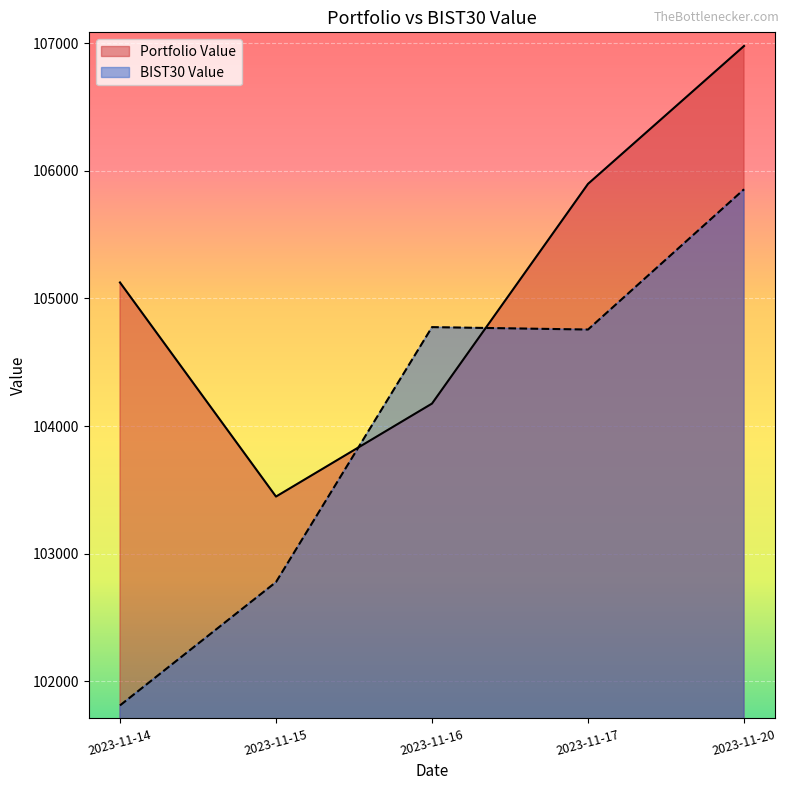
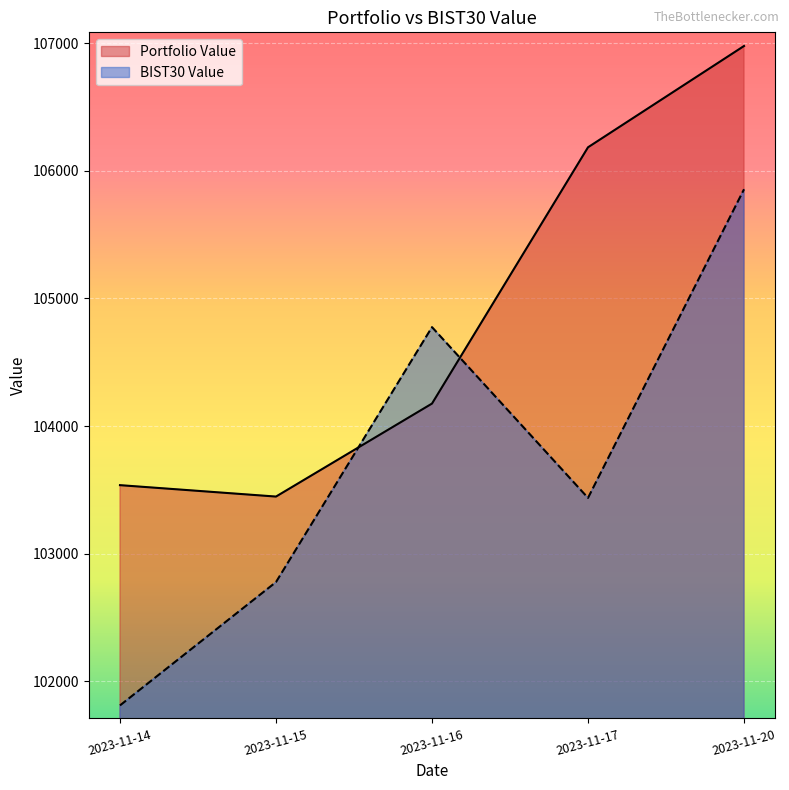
Portfolio Value, 2023-11-14: 105120 -> 103540
Portfolio Value, 2023-11-17: 105900 -> 106180
BIST30 Value, 2023-11-17: 104760 -> 103440
